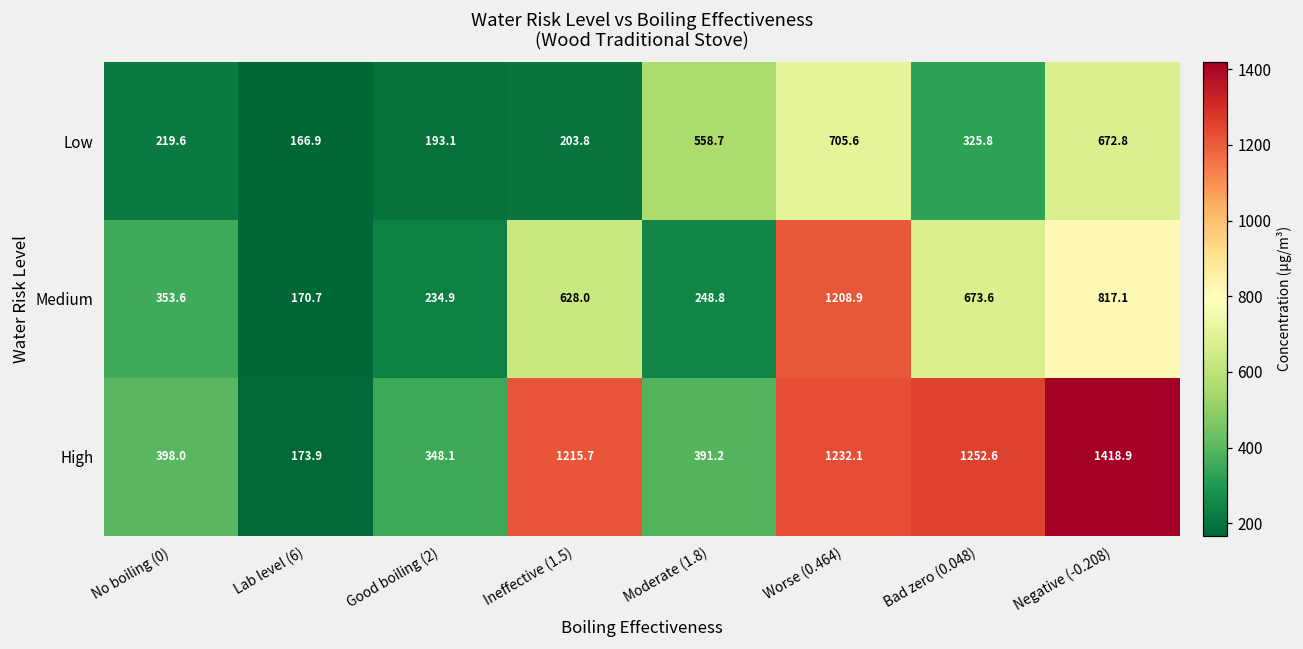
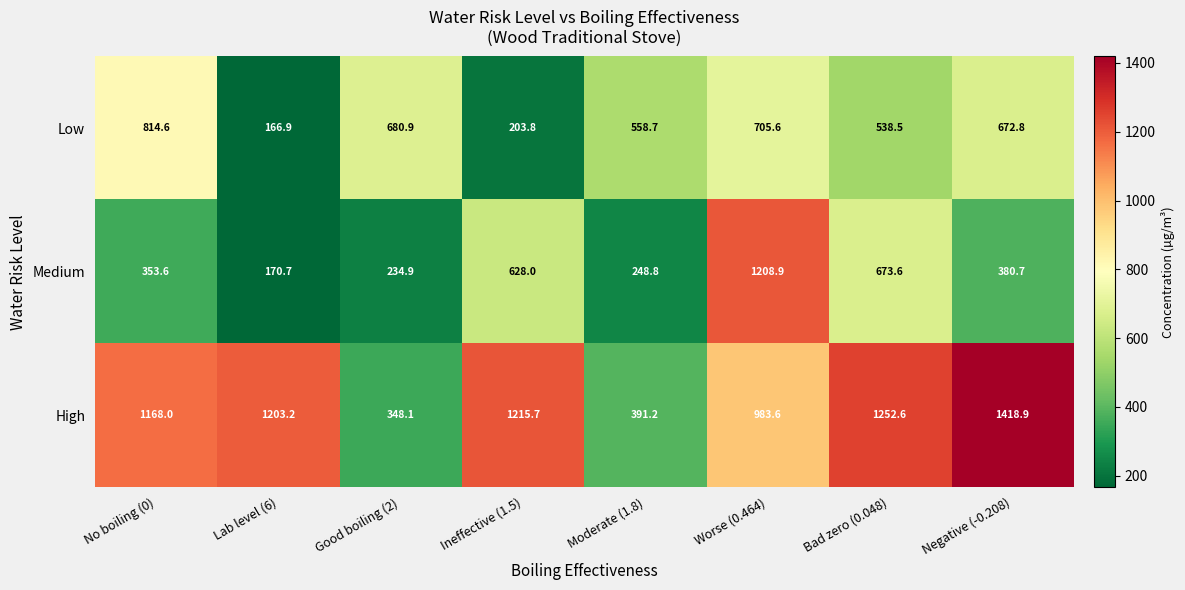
Low, No boiling (0): 219.6 -> 814.6
Low, Good boiling (2): 193.1 -> 680.9
Low, Bad zero (0.048): 325.8 -> 538.5
Medium, Negative (-0.208): 817.1 -> 380.7
High, No boiling (0): 398.0 -> 1168.0
High, Lab level (6): 173.9 -> 1203.2
High, Worse (0.464): 1232.1 -> 983.6
